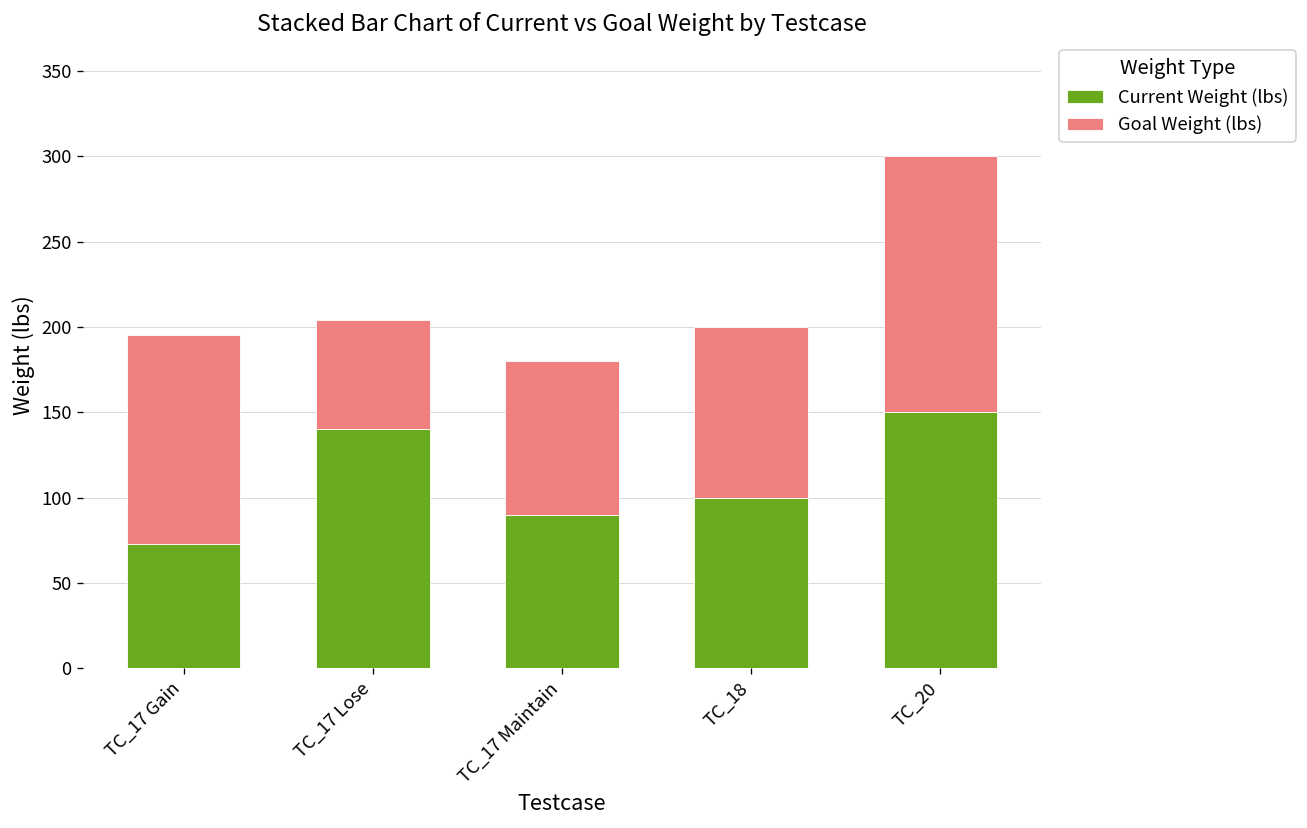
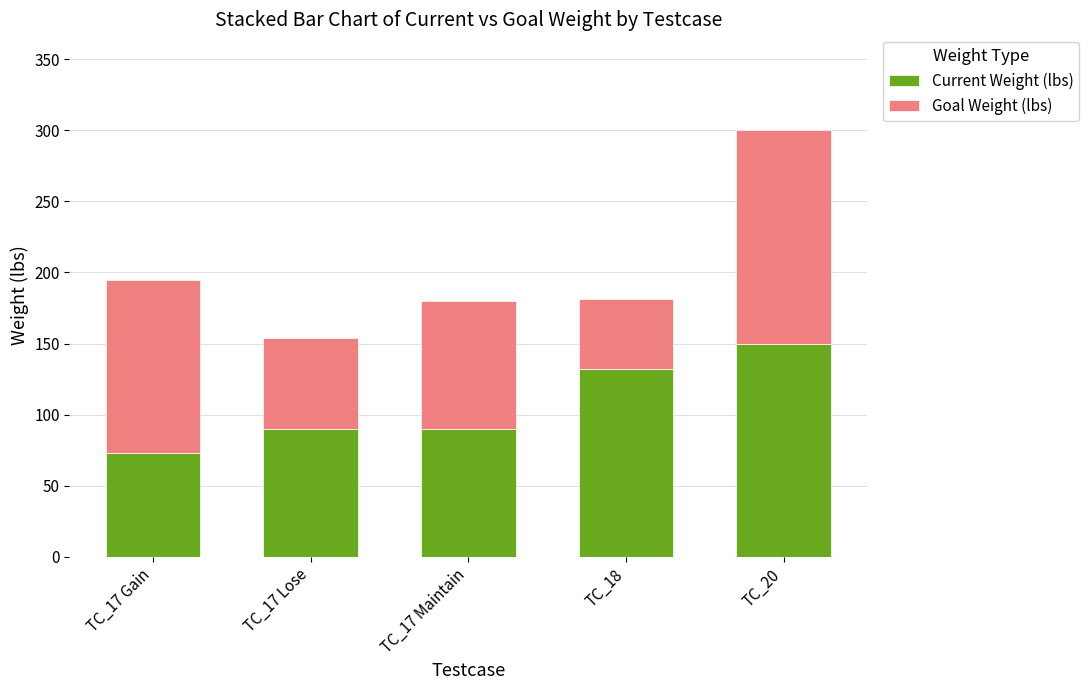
Current Weight (lbs), TC_17 Lose: 140 -> 90
Current Weight (lbs), TC_18: 100 -> 132
Goal Weight (lbs), TC_18: 100 -> 49
